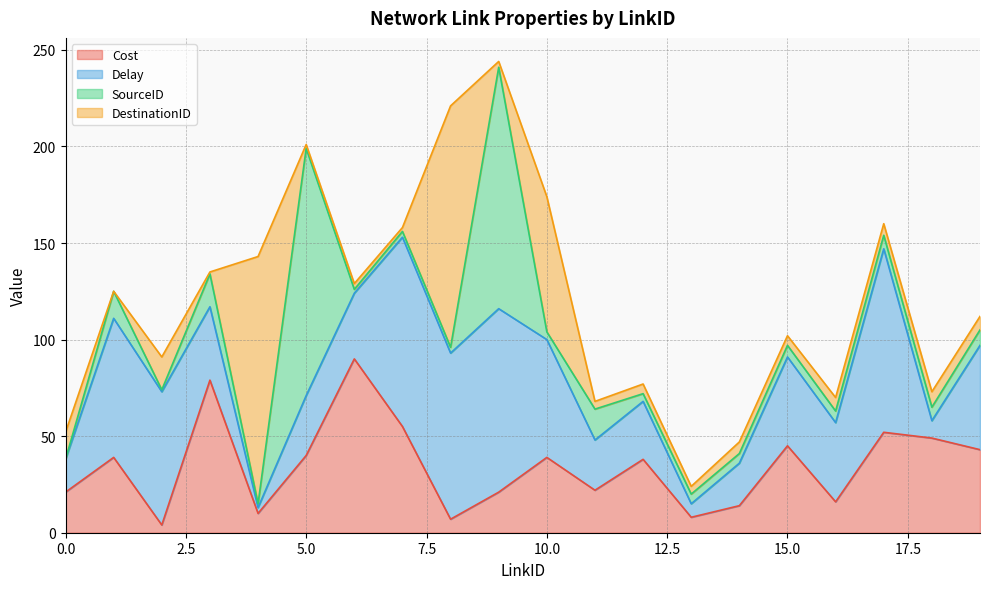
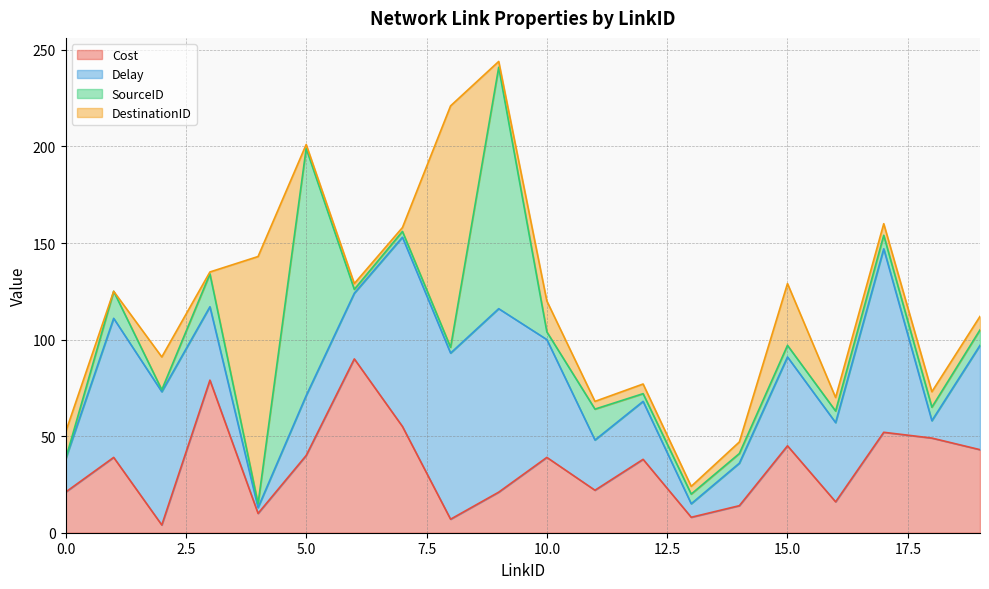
DestinationID, 10.0: 70 -> 16
DestinationID, 15.0: 5 -> 32
